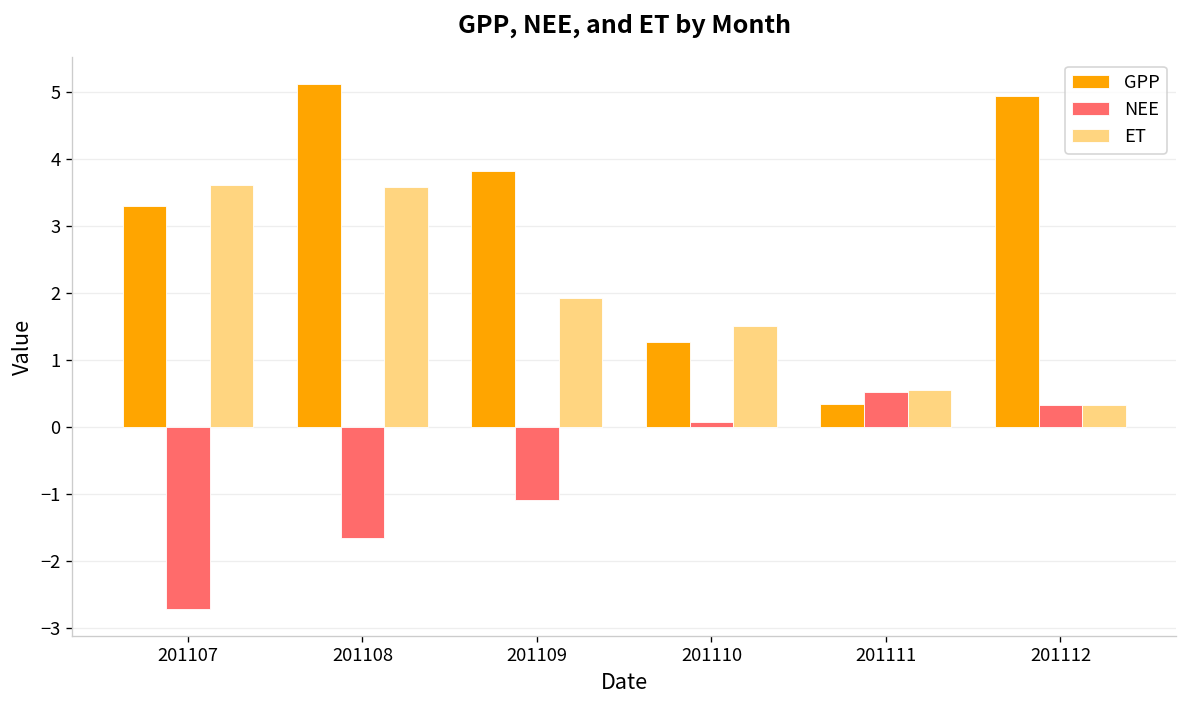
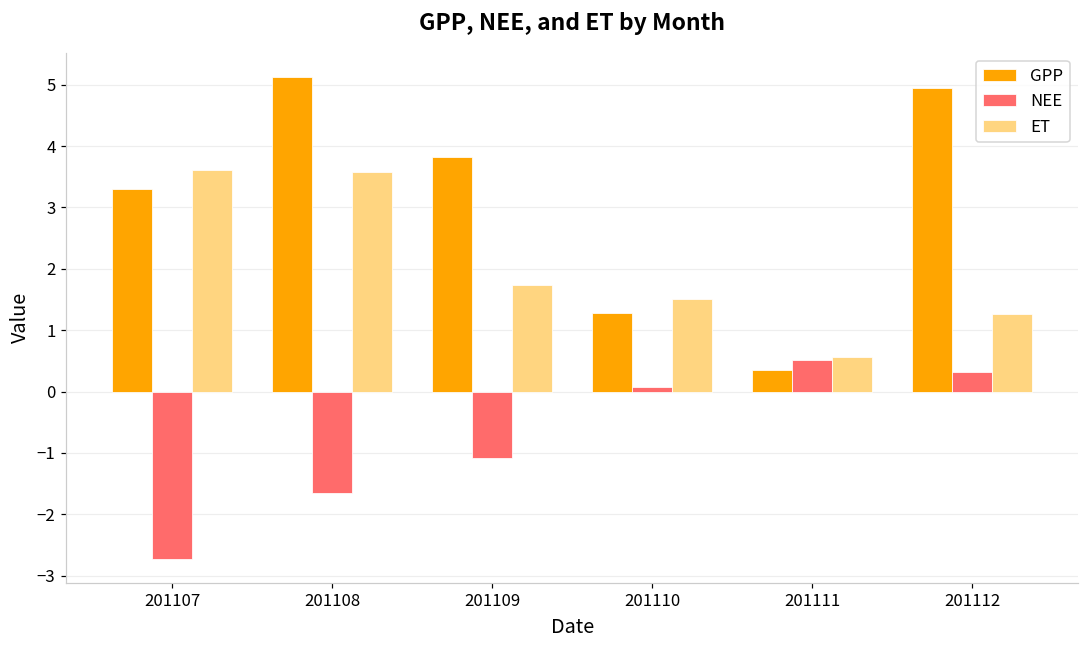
ET, 201109: 1.9 -> 1.7
ET, 201112: 0.3 -> 1.3
